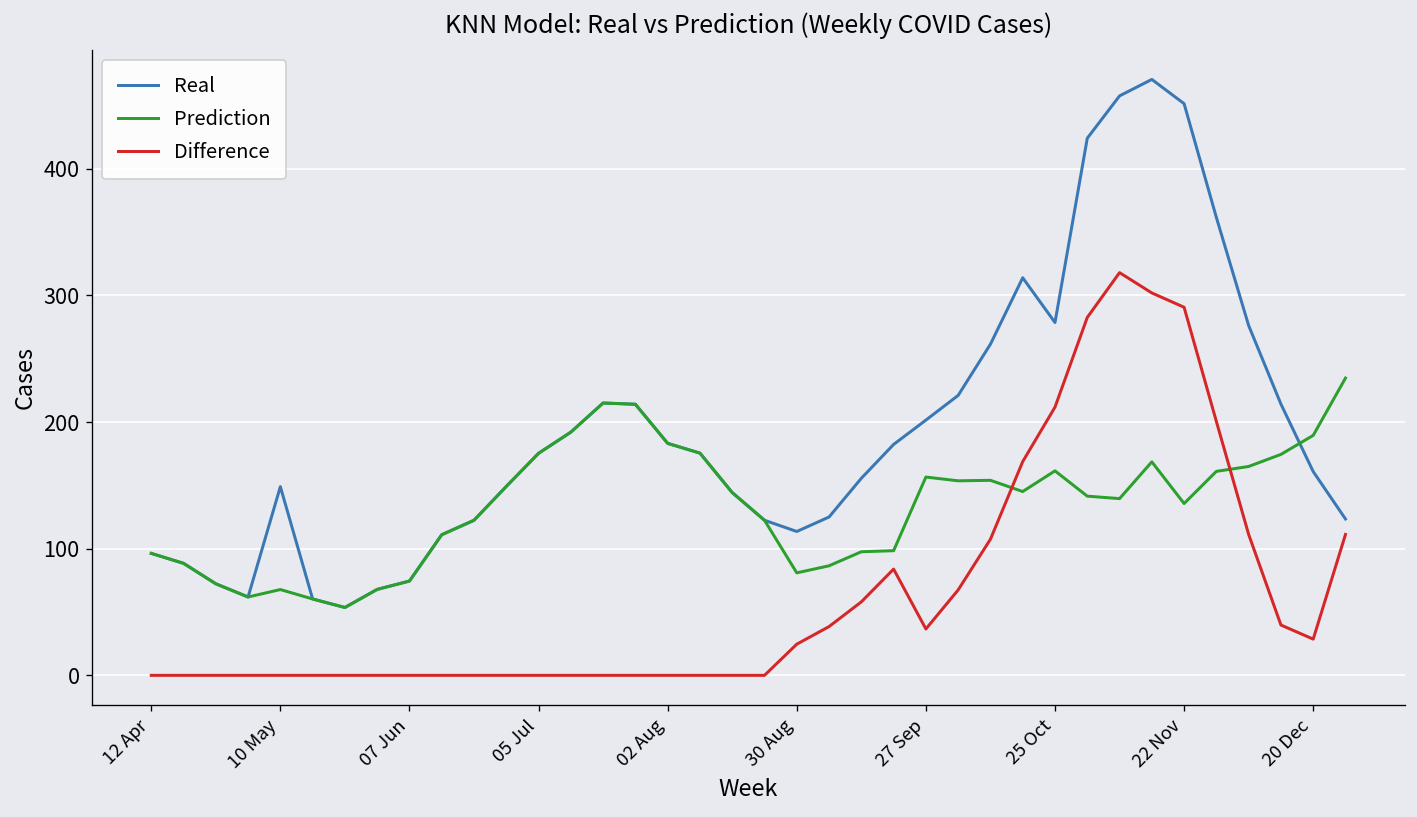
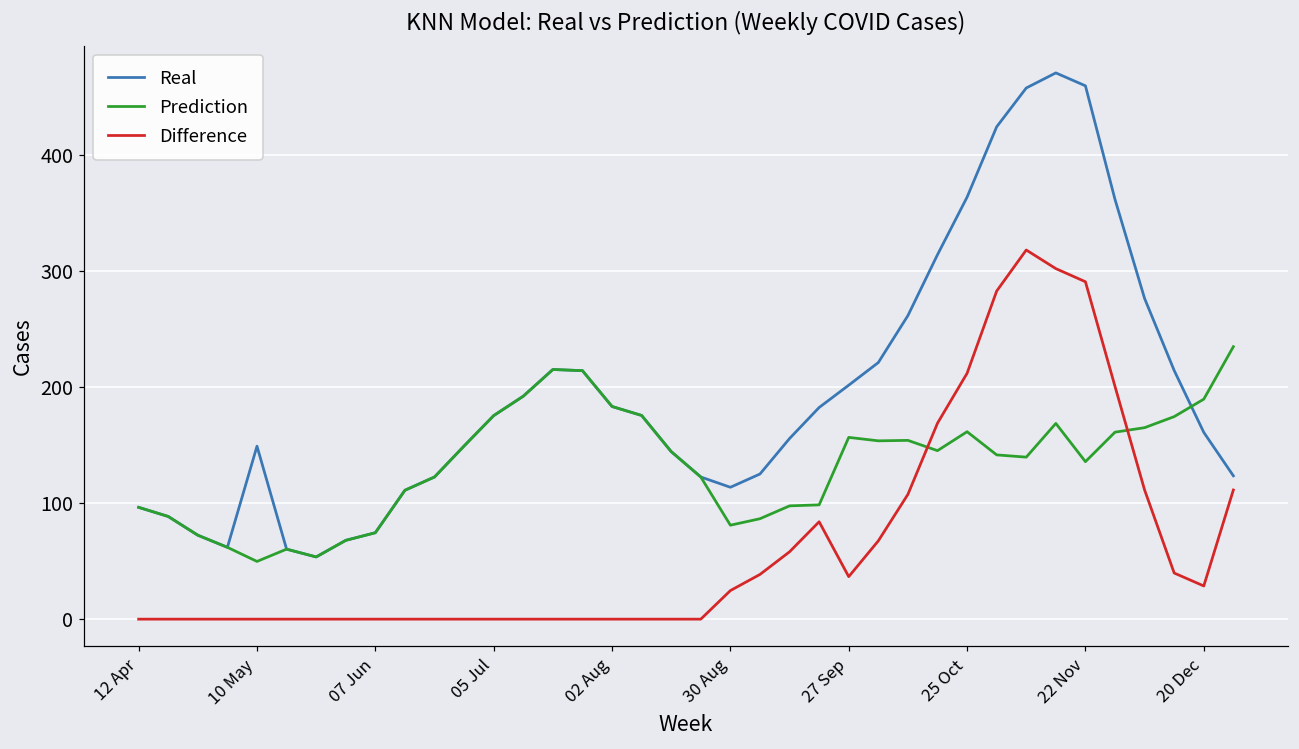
Prediction, 10 May: 68 -> 50
Real, 25 Oct: 279 -> 363
Real, 22 Nov: 451 -> 459
